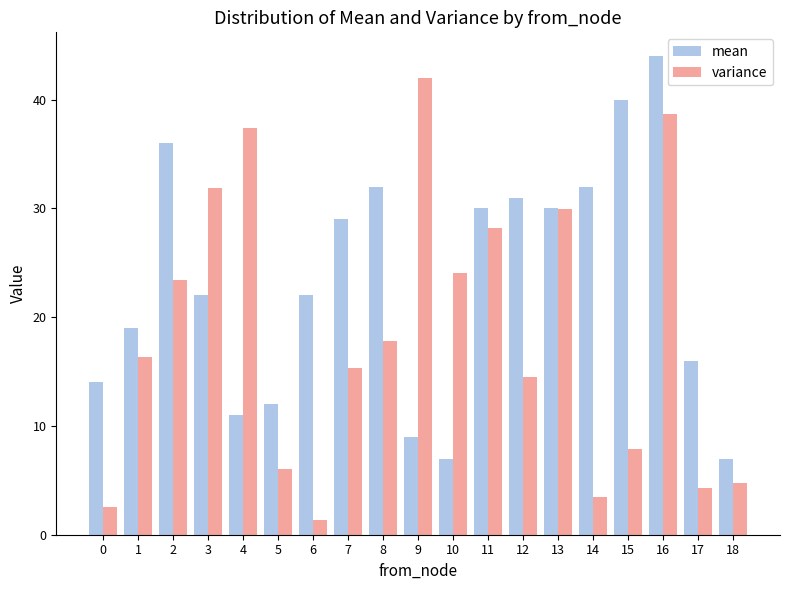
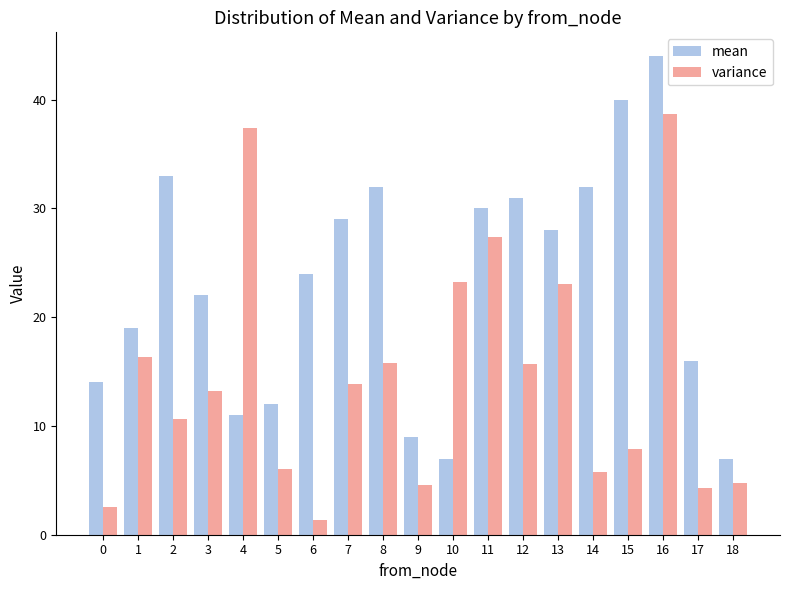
mean, 2: 36 -> 33
variance, 2: 23.4 -> 10.6
variance, 3: 31.8 -> 13.2
mean, 6: 22 -> 24
variance, 7: 15.3 -> 13.8
variance, 8: 17.8 -> 15.8
variance, 9: 42.0 -> 4.6
variance, 10: 24.1 -> 23.3
variance, 11: 28.2 -> 27.4
variance, 12: 14.5 -> 15.7
mean, 13: 30 -> 28
variance, 13: 30.0 -> 23.1
variance, 14: 3.5 -> 5.8
